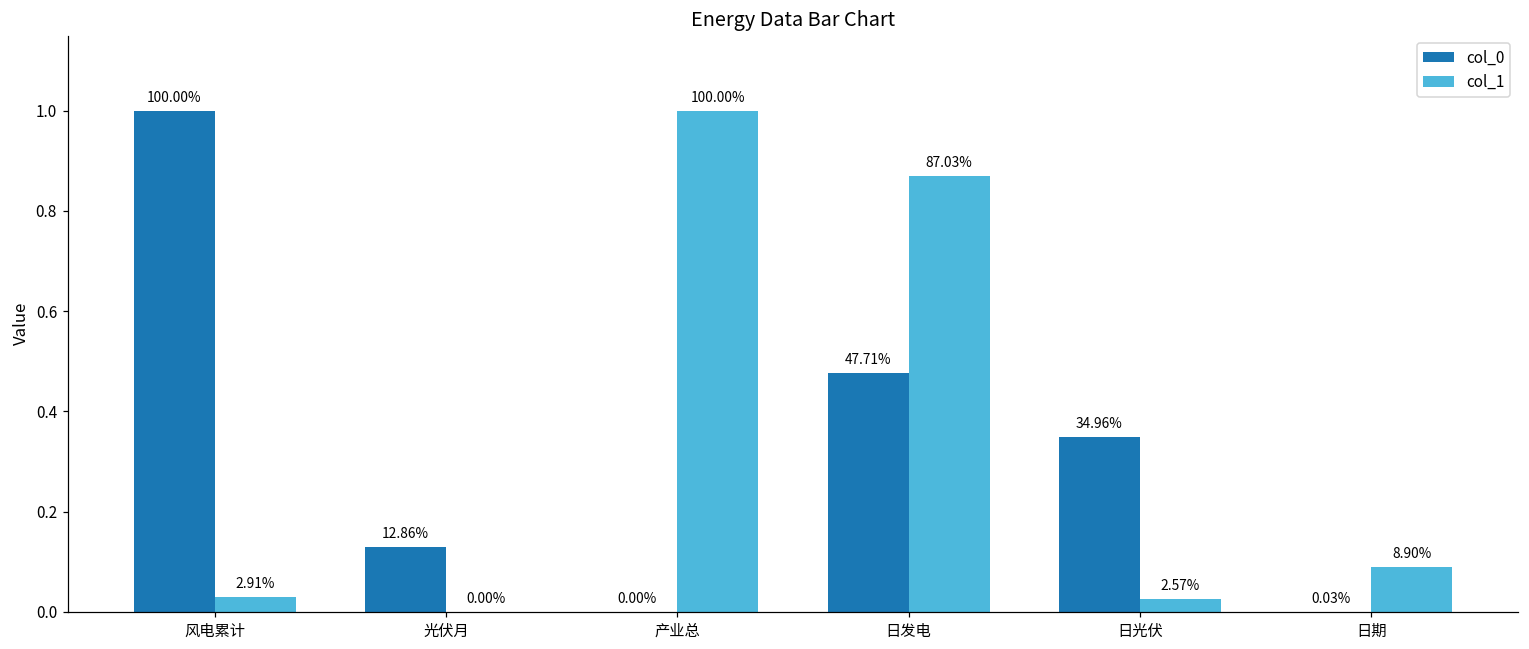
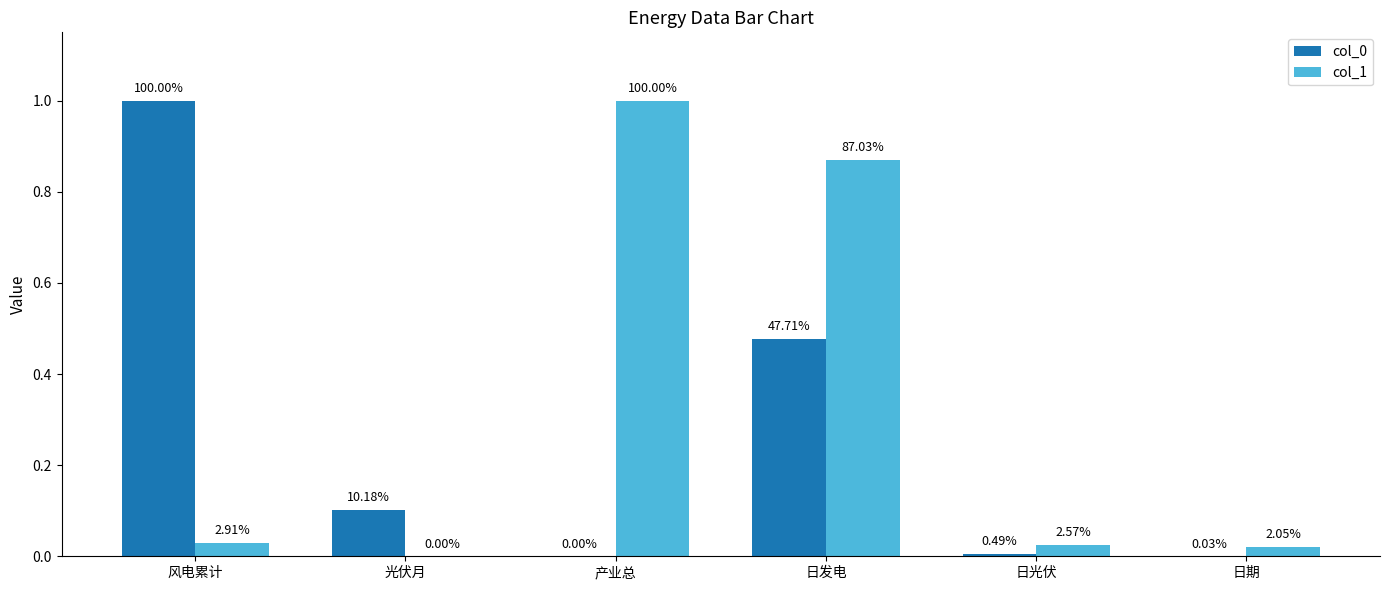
col_0, 光伏月: 12.86% -> 10.18%
col_0, 日光伏: 34.96% -> 0.49%
col_1, 日期: 8.90% -> 2.05%
